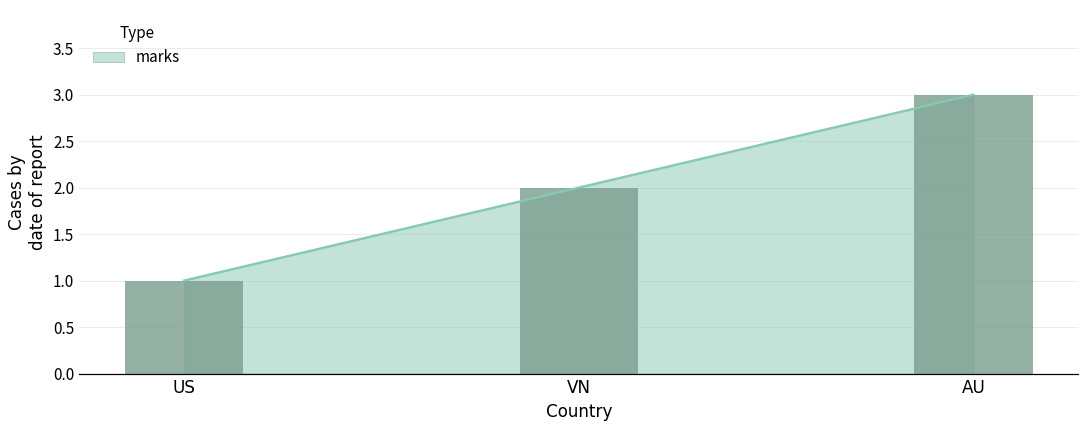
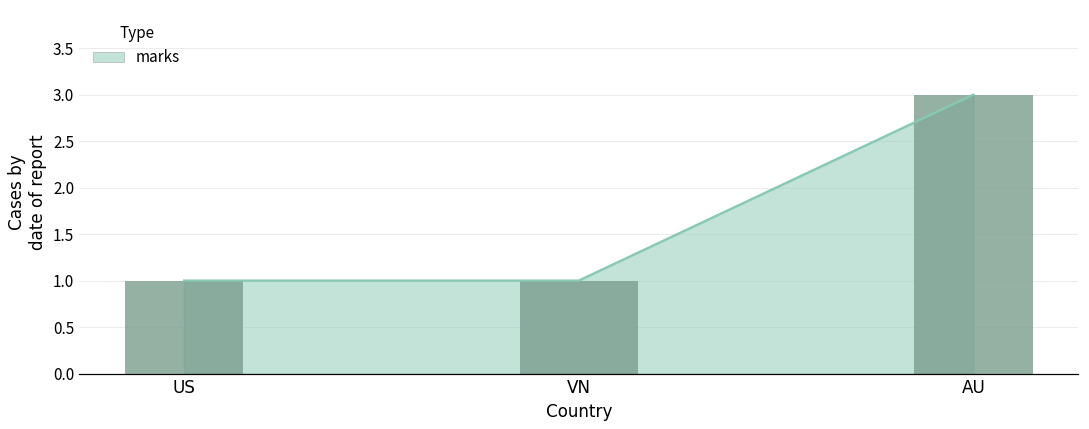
VN: 2 -> 1
